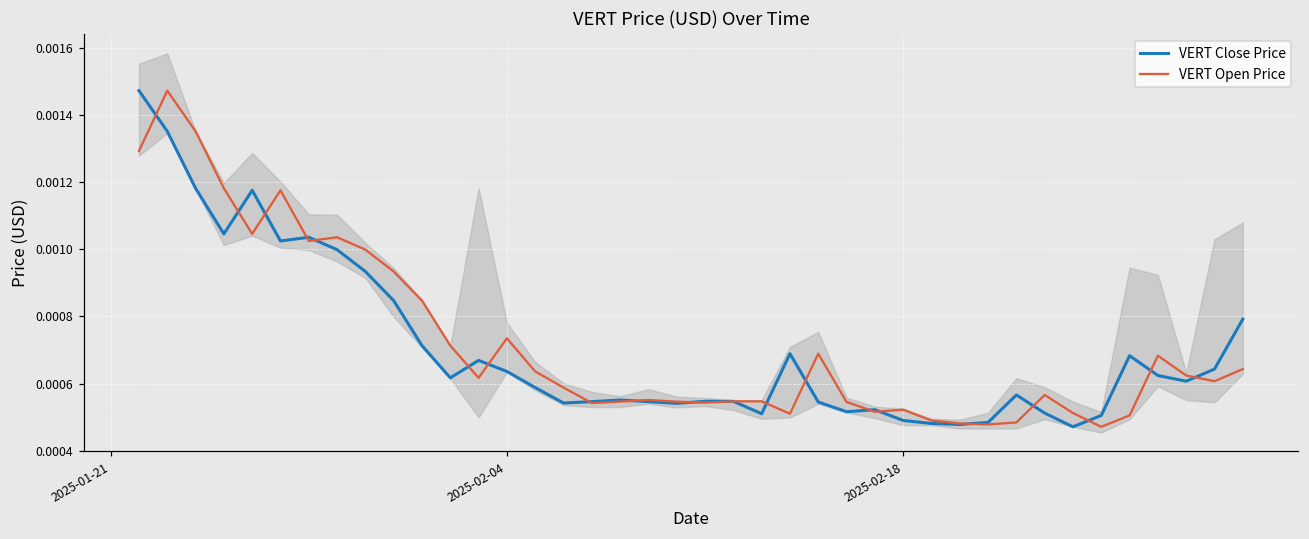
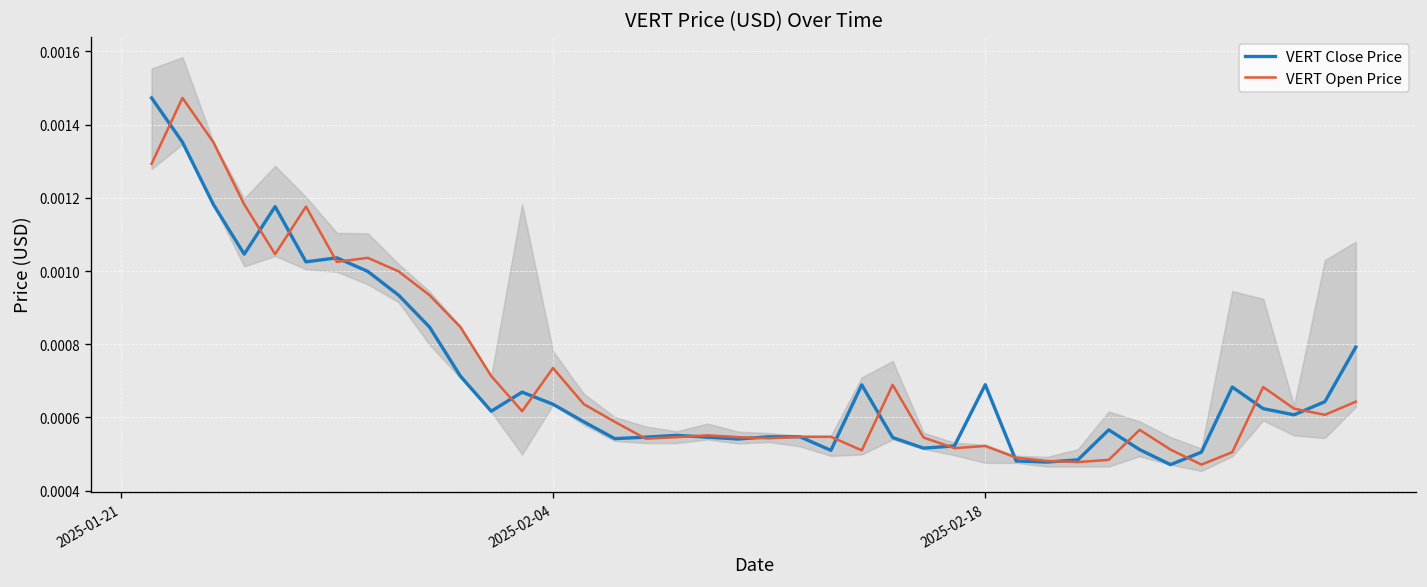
VERT Close Price, 2025-02-18: 0.00049 -> 0.00069
